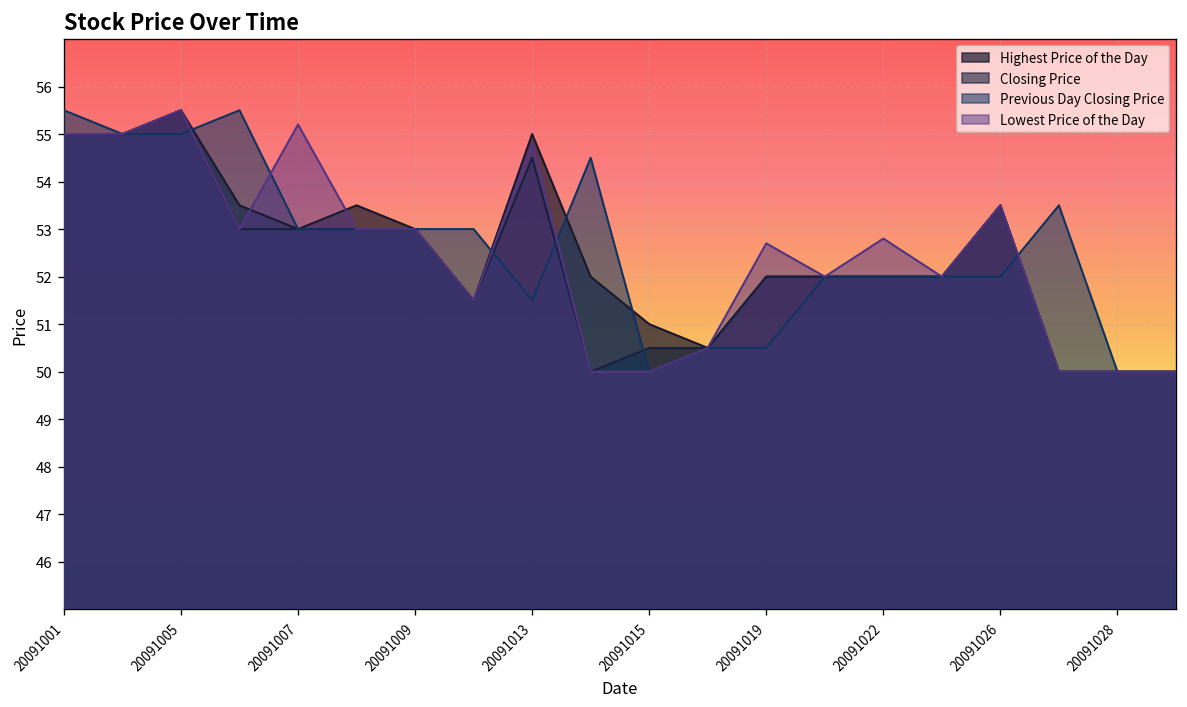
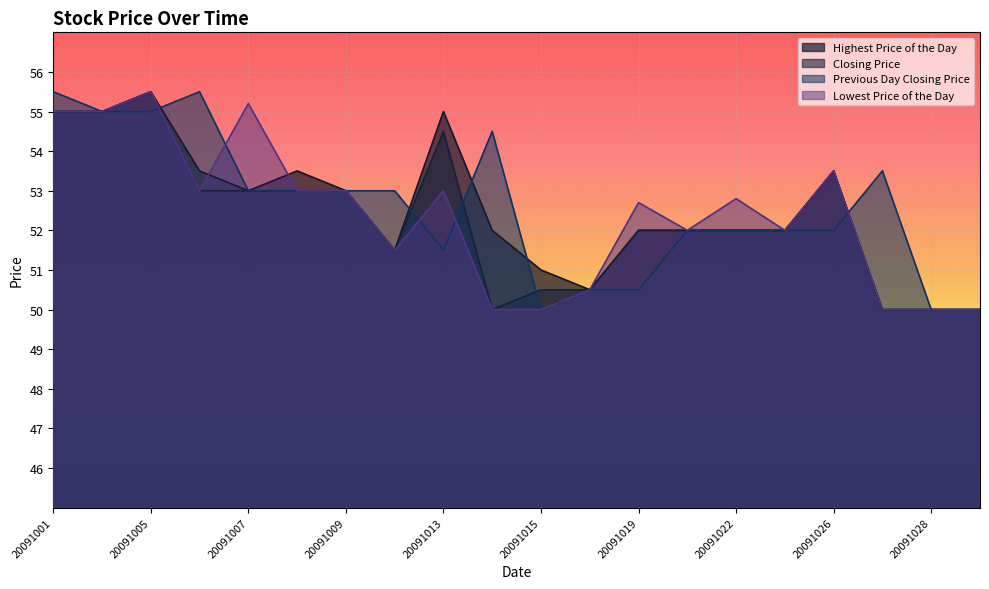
Lowest Price of the Day, 20091013: 54.8 -> 53.0
